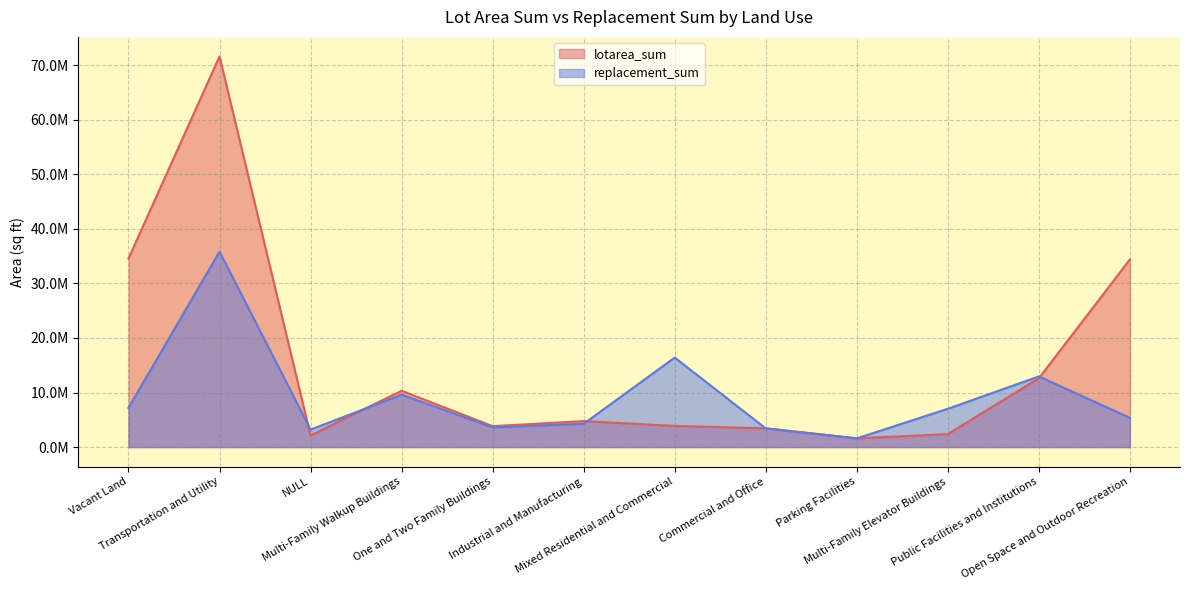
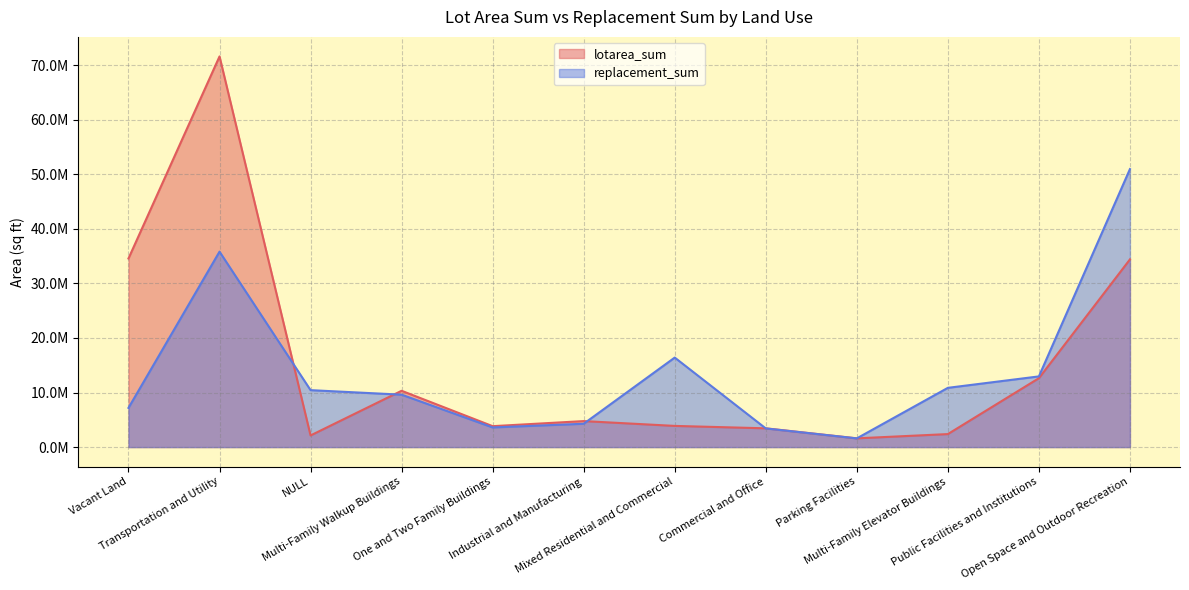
replacement_sum, NULL: 3000000 -> 10000000
replacement_sum, Multi-Family Elevator Buildings: 7000000 -> 11000000
replacement_sum, Open Space and Outdoor Recreation: 5000000 -> 51000000
